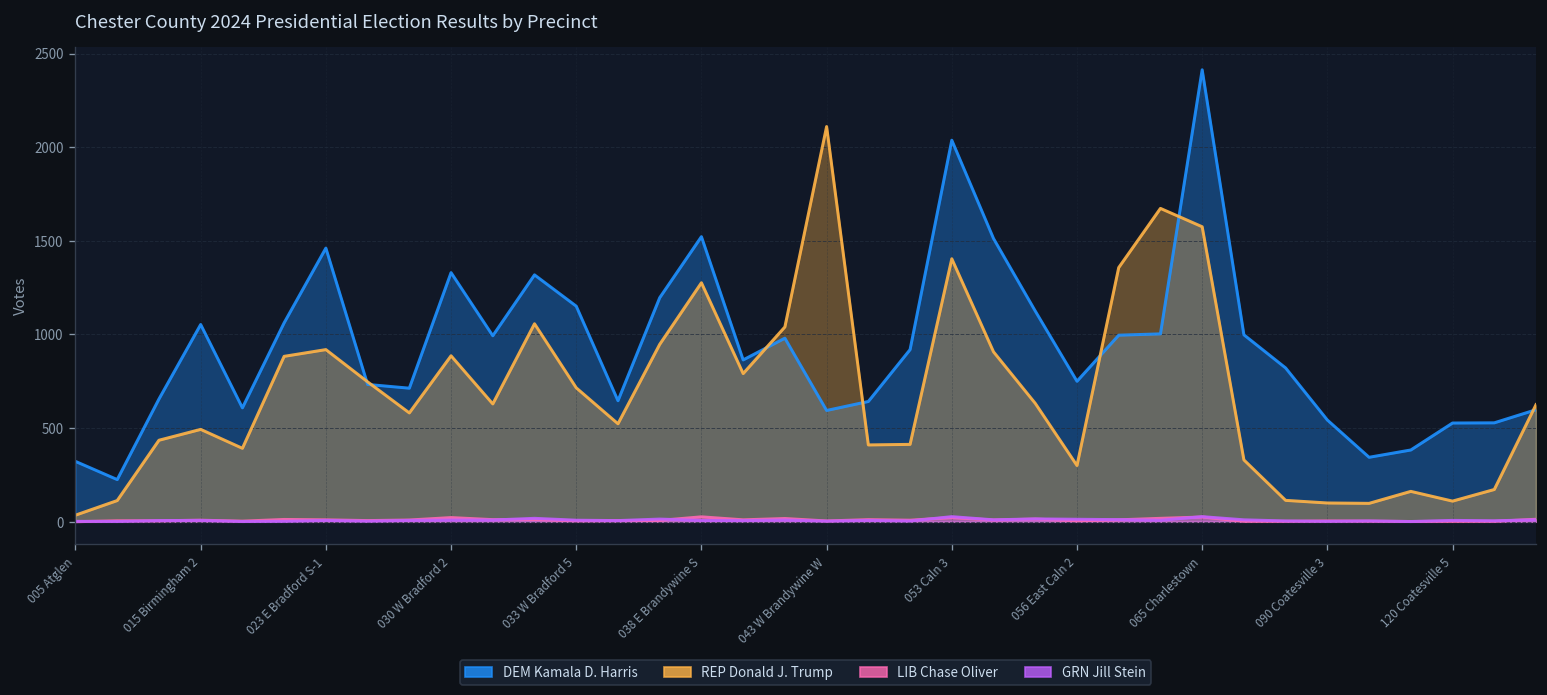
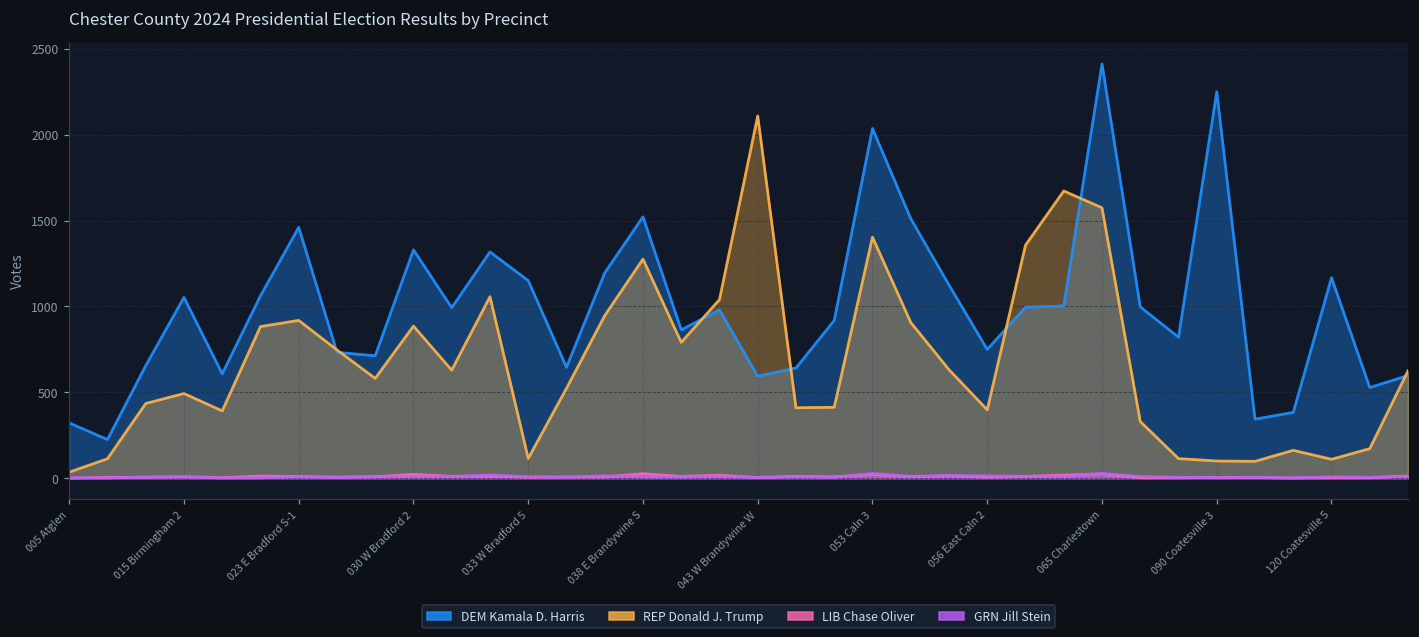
REP Donald J. Trump, 033 W Bradford 5: 720 -> 120
REP Donald J. Trump, 056 East Caln 2: 300 -> 400
DEM Kamala D. Harris, 090 Coatesville 3: 540 -> 2250
DEM Kamala D. Harris, 120 Coatesville 5: 530 -> 1170
